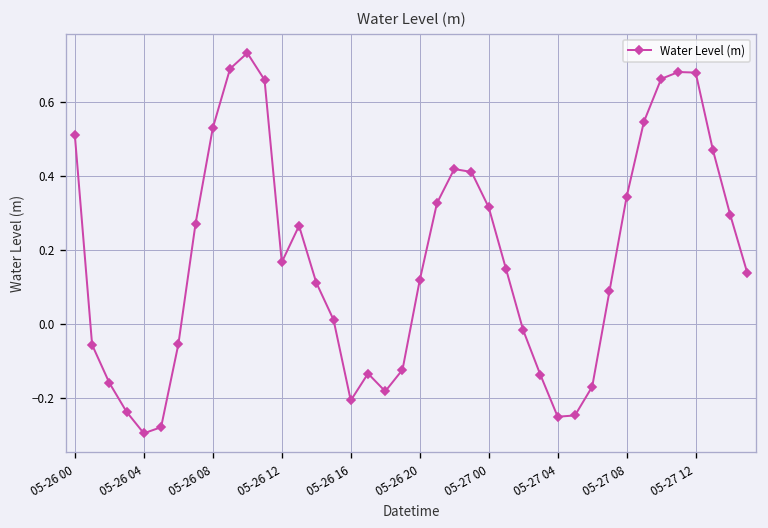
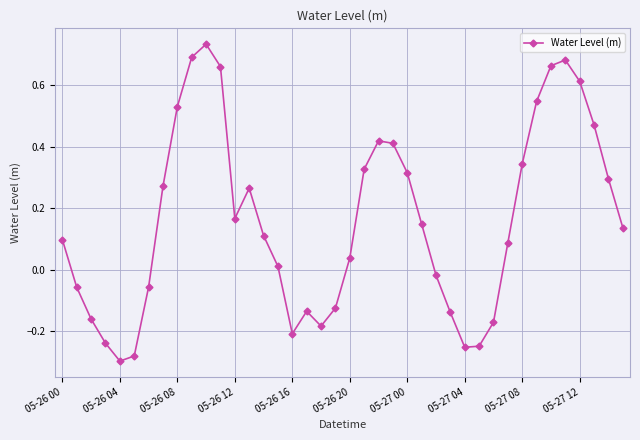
05-26 00: 0.51 -> 0.10
05-26 20: 0.12 -> 0.04
05-27 12: 0.68 -> 0.61
